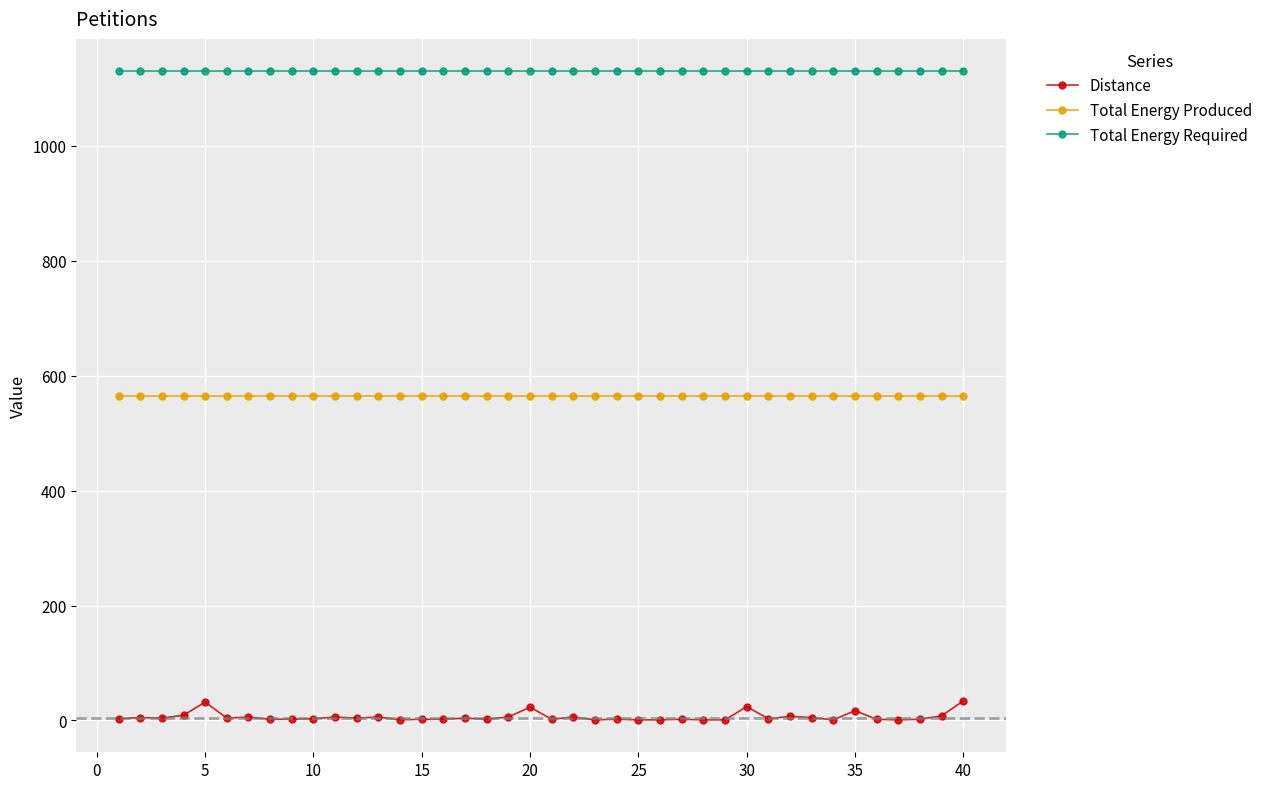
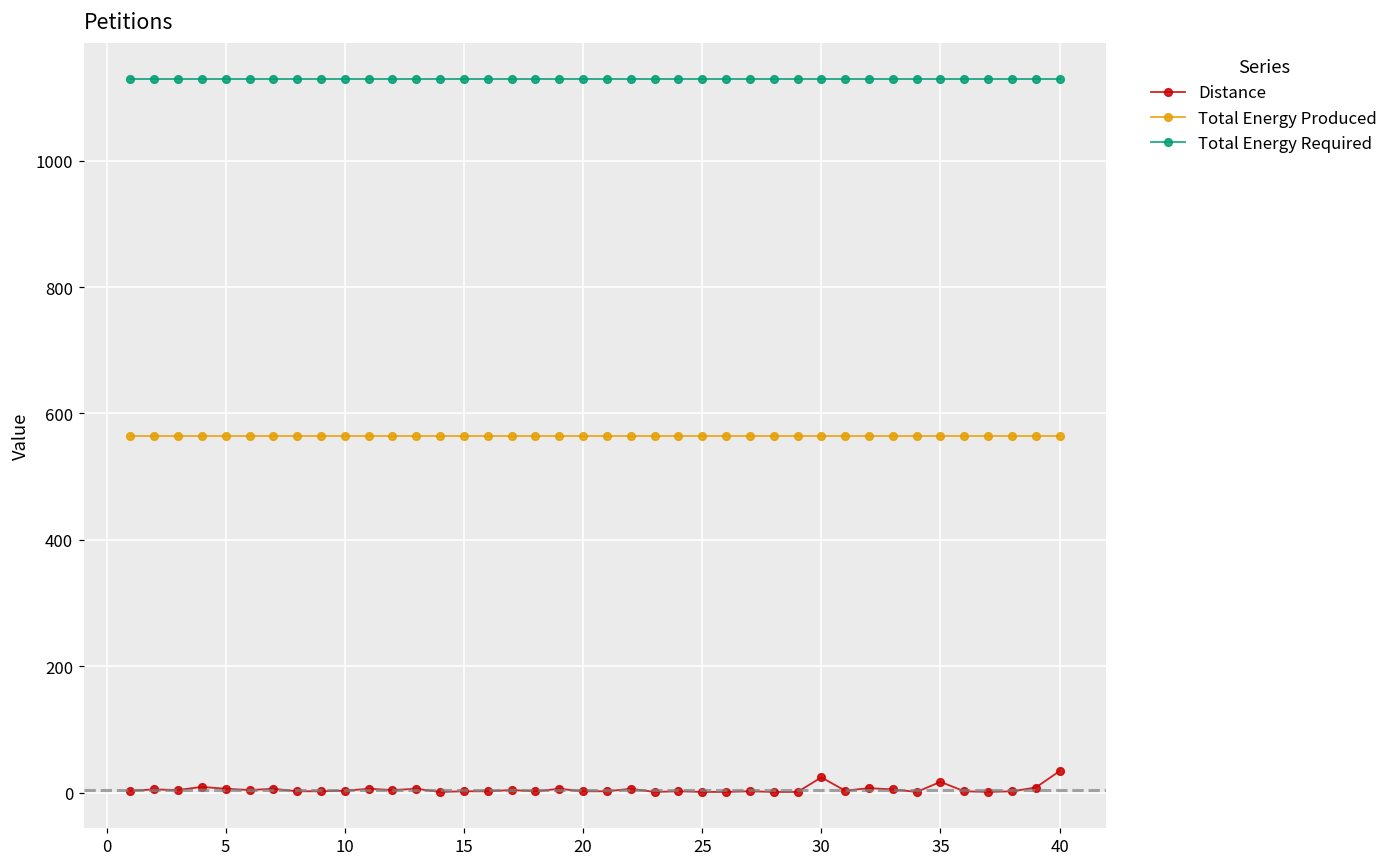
Distance, 5: 30 -> 10
Distance, 20: 20 -> 0
